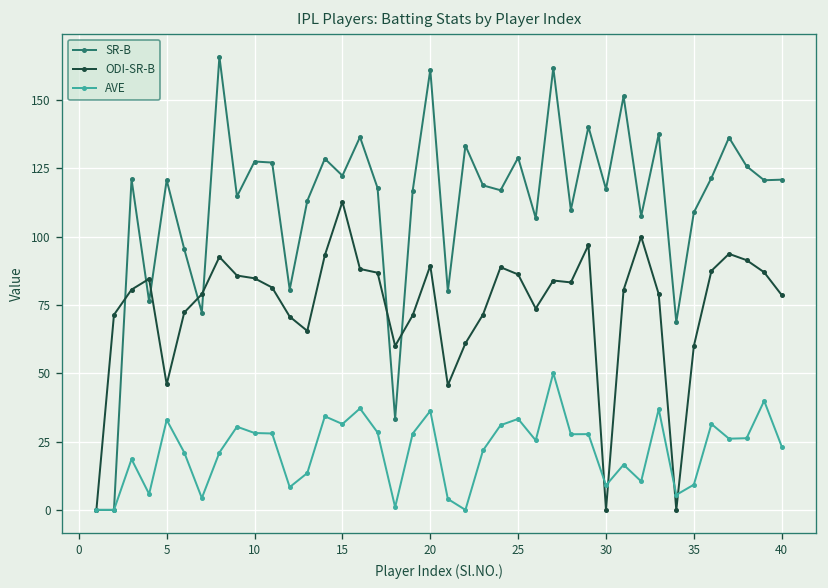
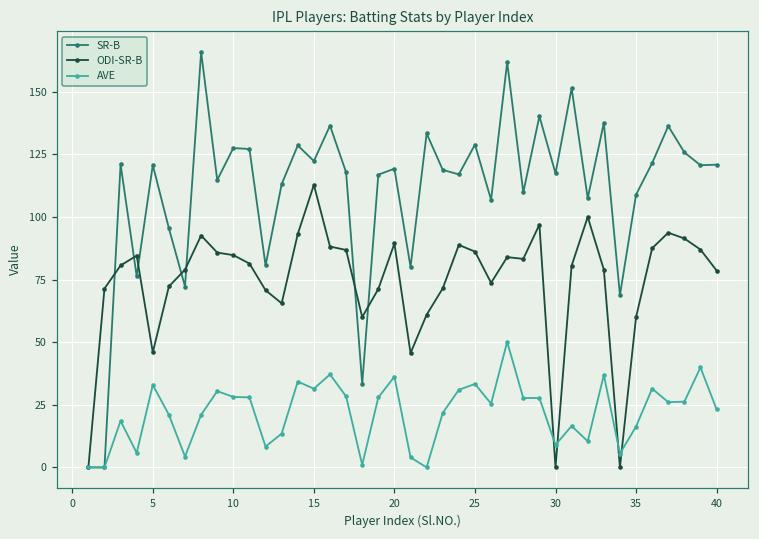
SR-B, 20: 161 -> 119
AVE, 35: 9 -> 16
